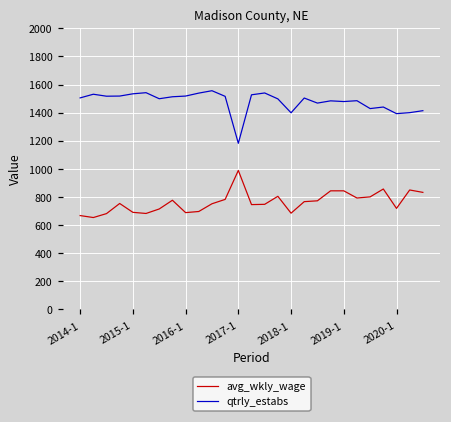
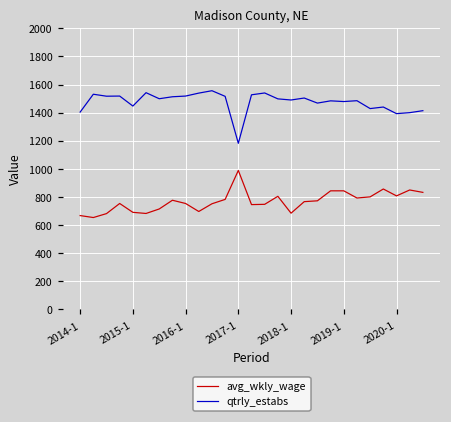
qtrly_estabs, 2014-1: 1510 -> 1400
qtrly_estabs, 2015-1: 1530 -> 1450
avg_wkly_wage, 2016-1: 690 -> 750
qtrly_estabs, 2018-1: 1400 -> 1490
avg_wkly_wage, 2020-1: 720 -> 810
